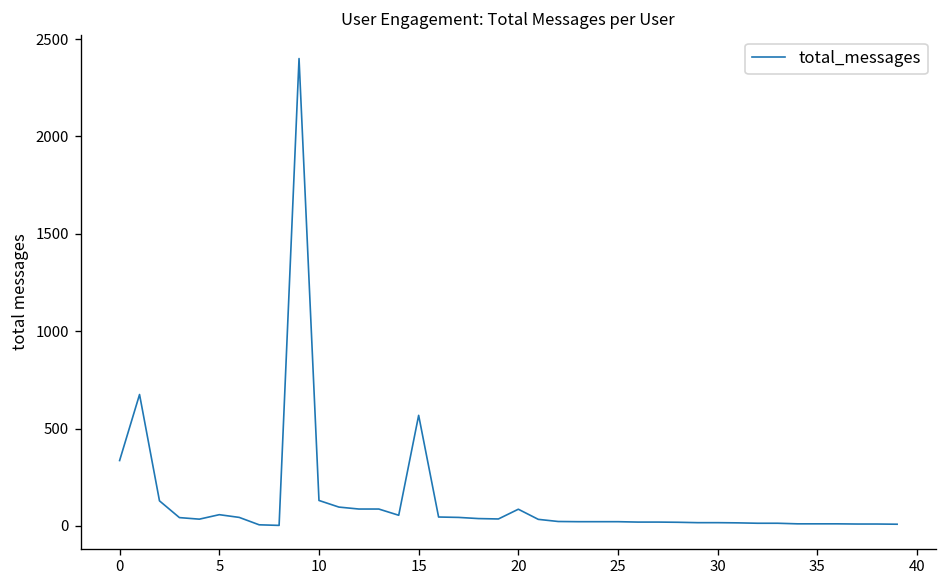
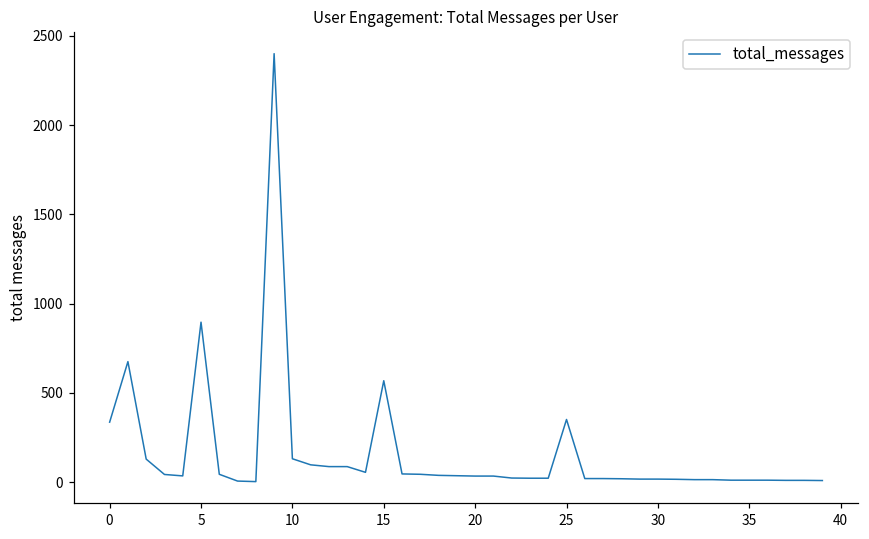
5: 60 -> 900
20: 90 -> 30
25: 20 -> 350
